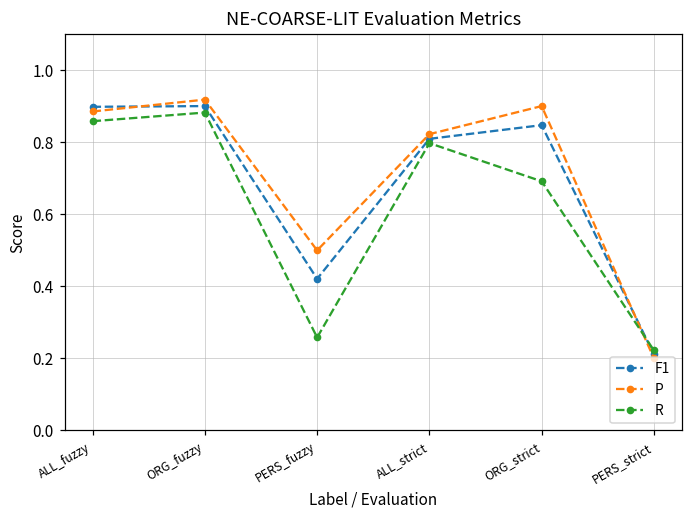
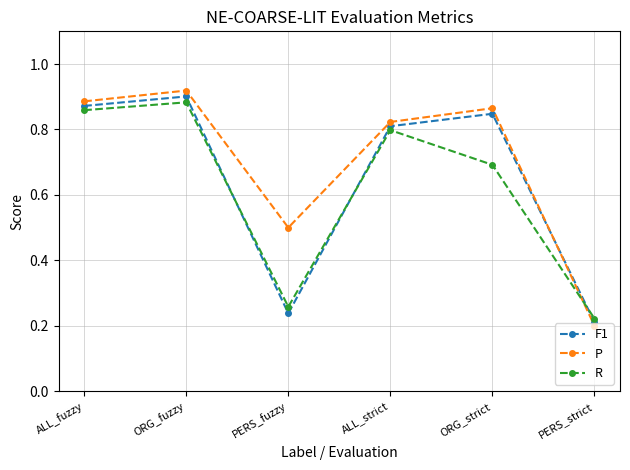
F1, ALL_fuzzy: 0.90 -> 0.87
F1, PERS_fuzzy: 0.42 -> 0.24
P, ORG_strict: 0.90 -> 0.87
